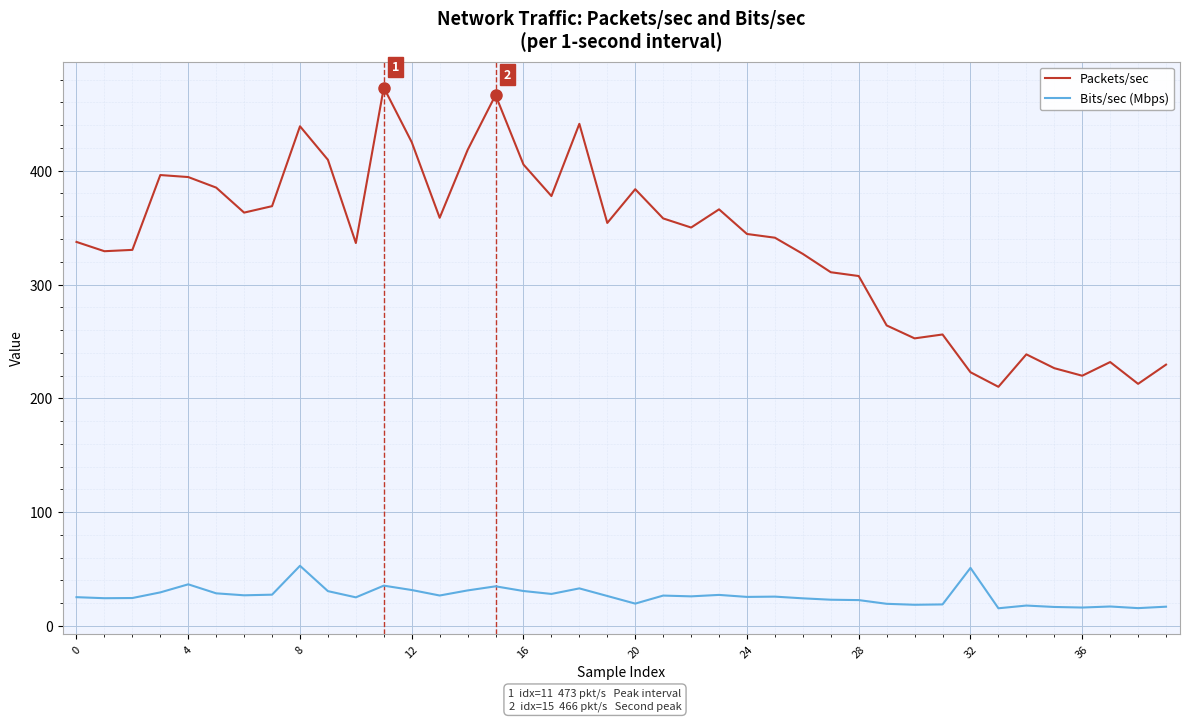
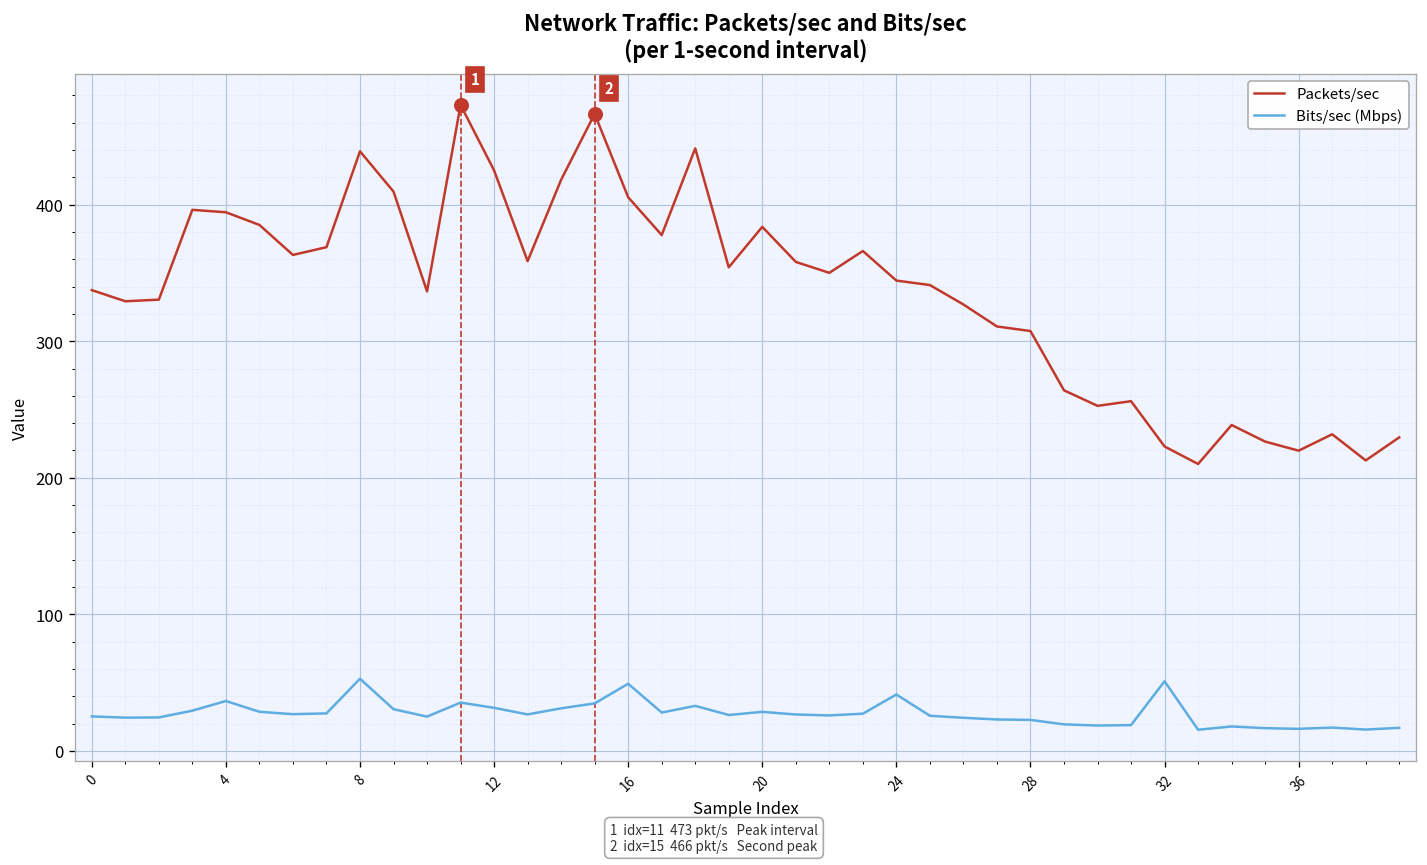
Bits/sec (Mbps), 16: 31 -> 49
Bits/sec (Mbps), 20: 20 -> 29
Bits/sec (Mbps), 24: 25 -> 41
